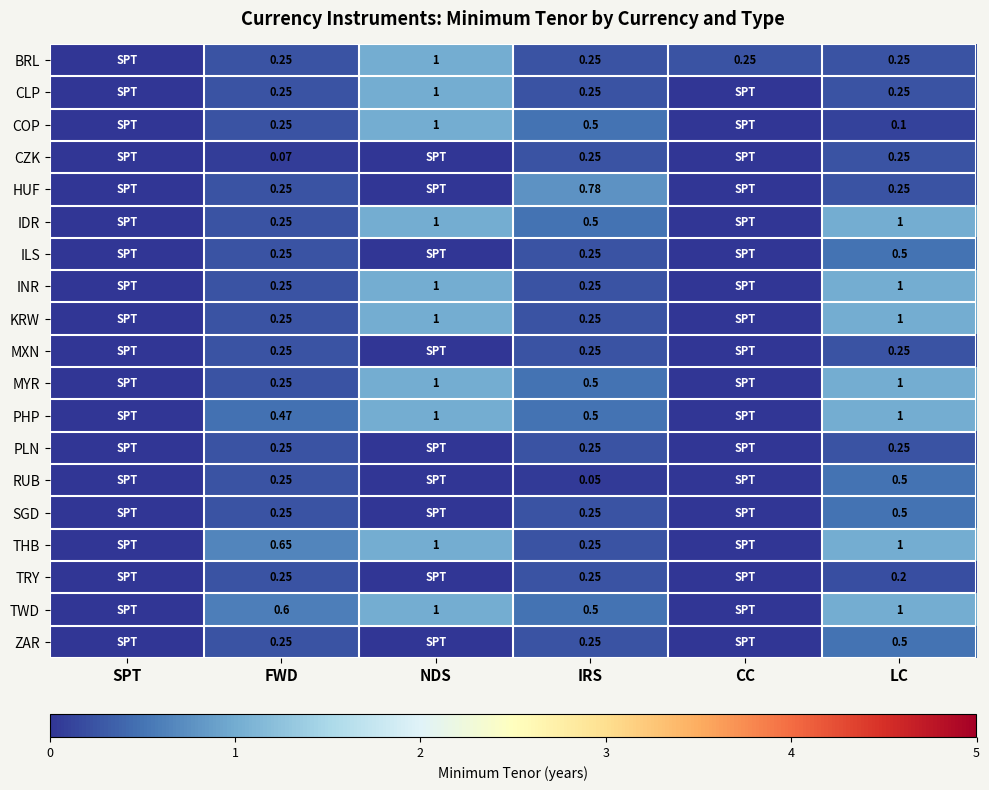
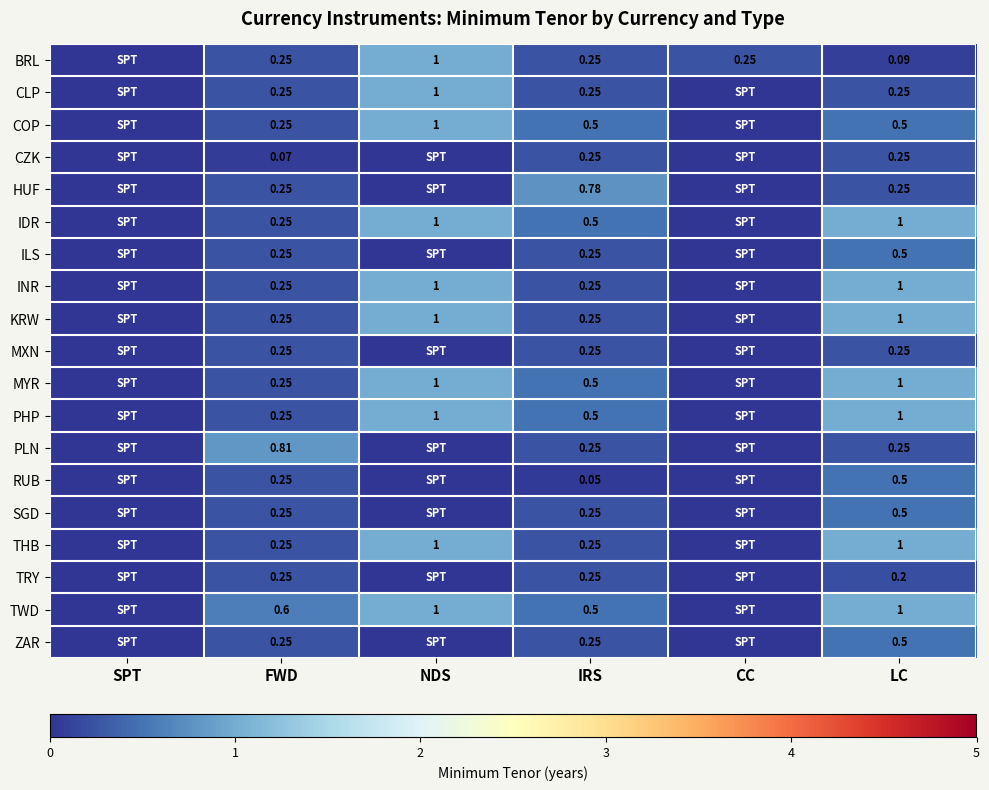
BRL, LC: 0.25 -> 0.09
COP, LC: 0.1 -> 0.5
PHP, FWD: 0.47 -> 0.25
PLN, FWD: 0.25 -> 0.81
THB, FWD: 0.65 -> 0.25
